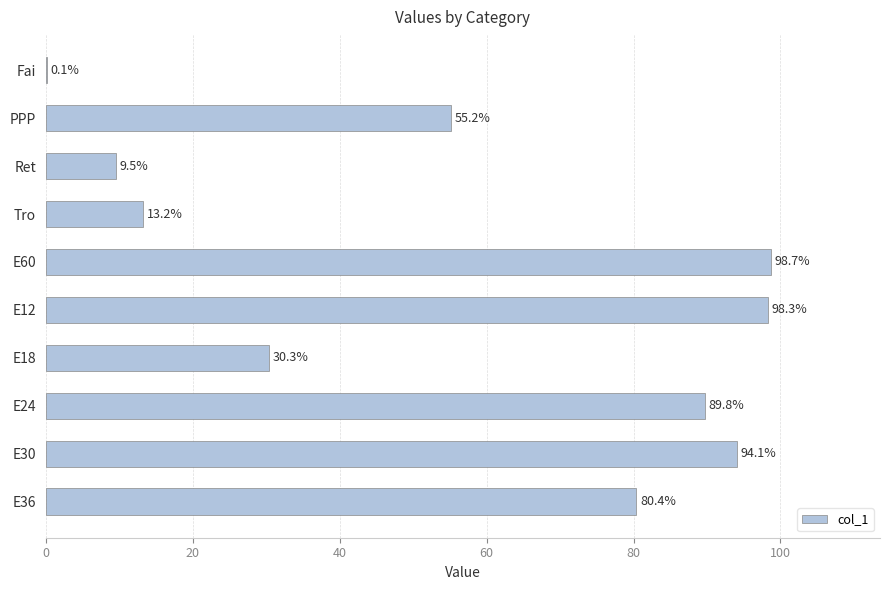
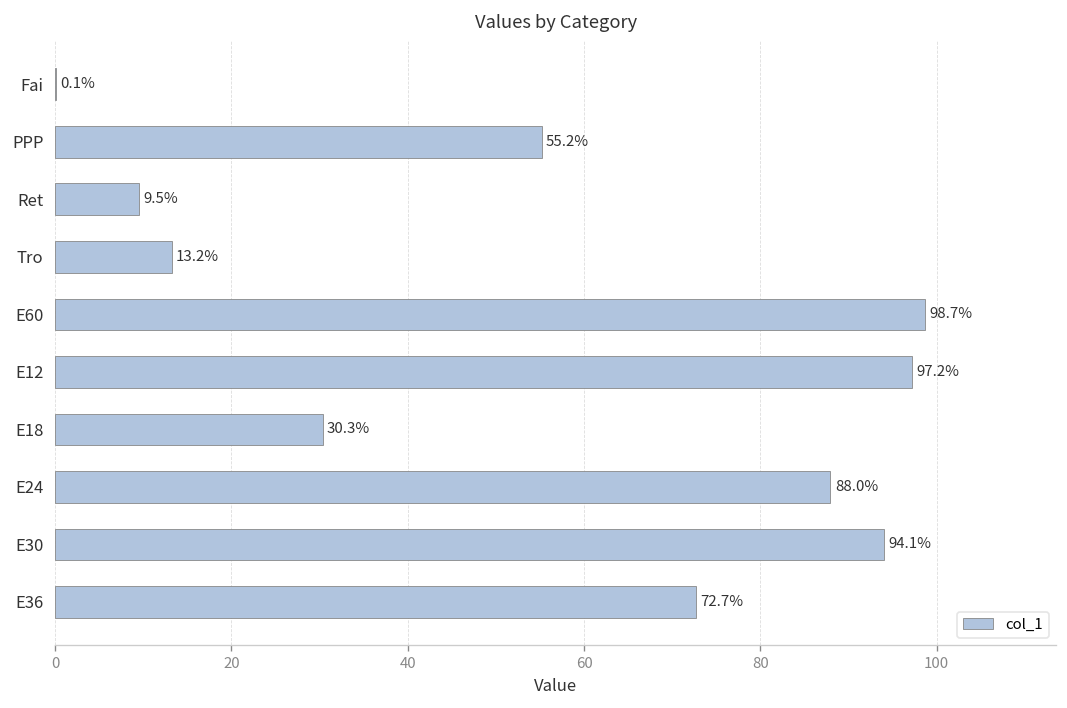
E12: 98.3% -> 97.2%
E24: 89.8% -> 88.0%
E36: 80.4% -> 72.7%
